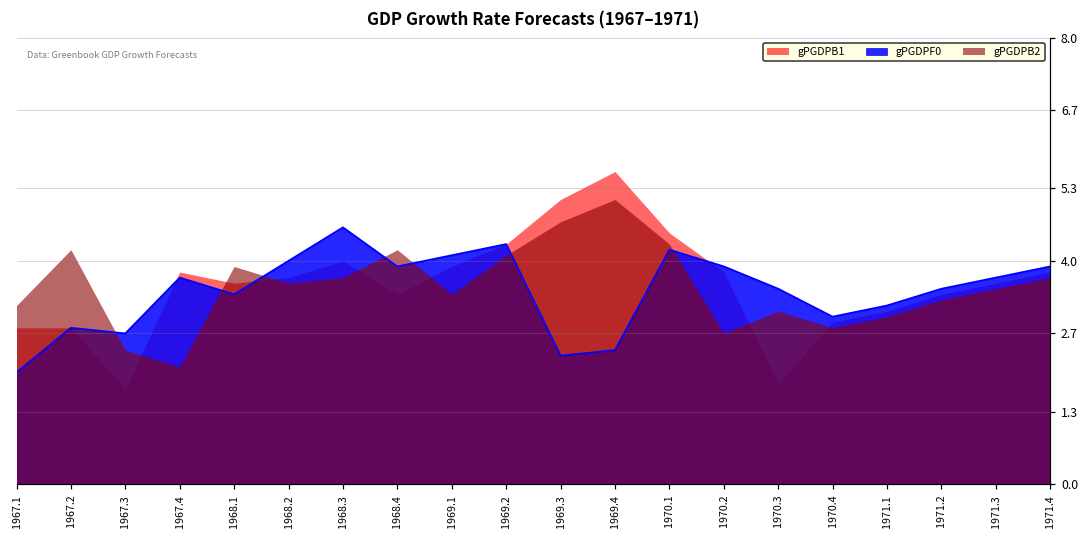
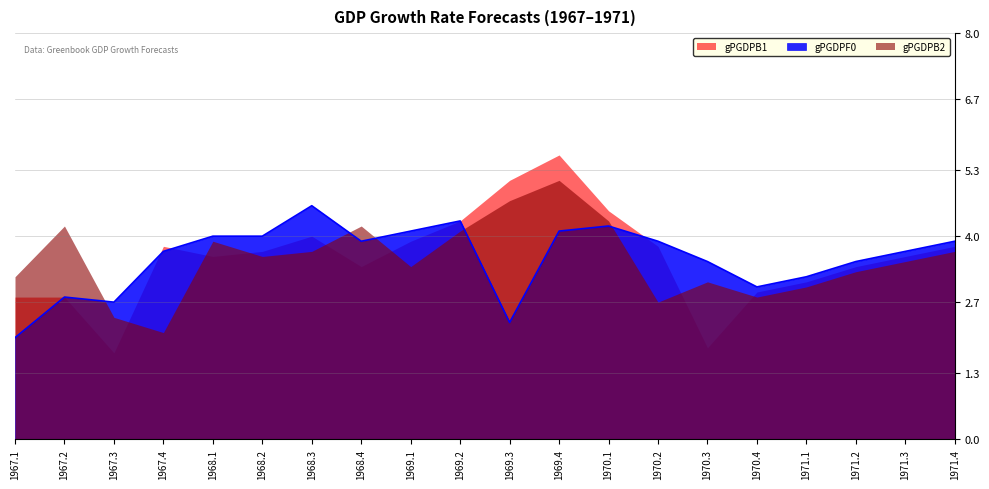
gPGDPF0, 1968.1: 3.4 -> 4.0
gPGDPF0, 1969.4: 2.4 -> 4.1
